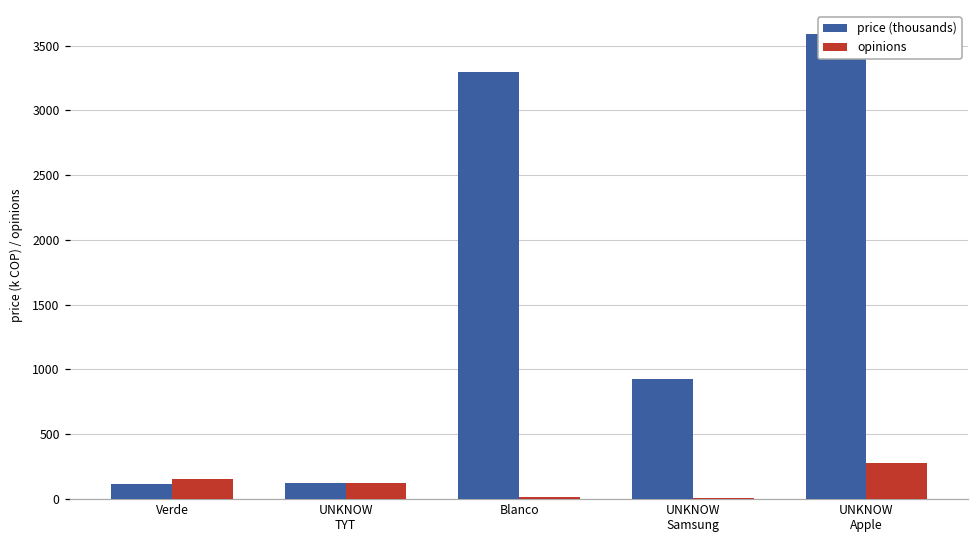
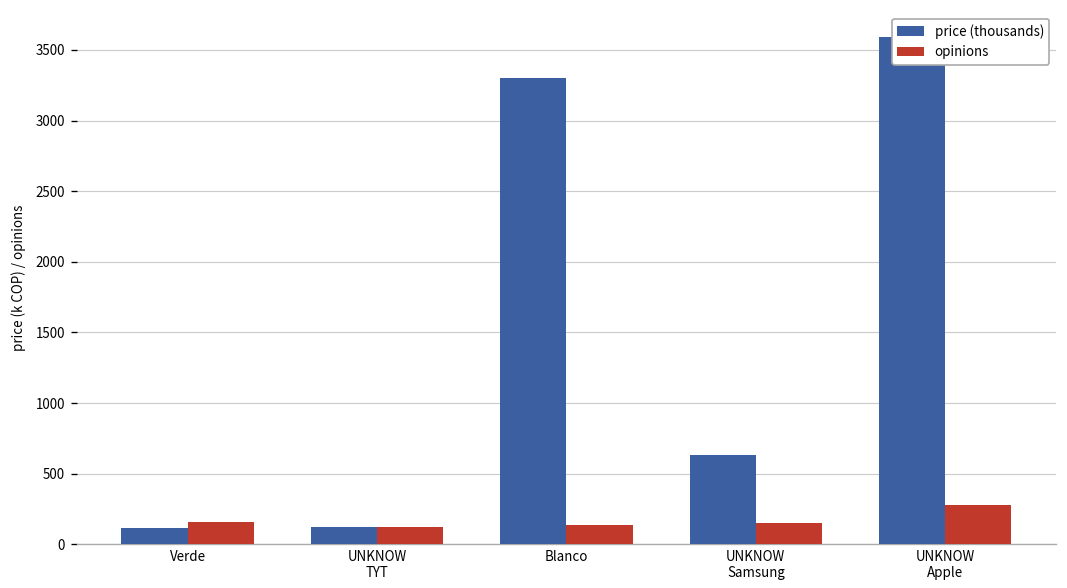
opinions, Blanco: 10 -> 130
price (thousands), UNKNOW Samsung: 930 -> 630
opinions, UNKNOW Samsung: 0 -> 150
